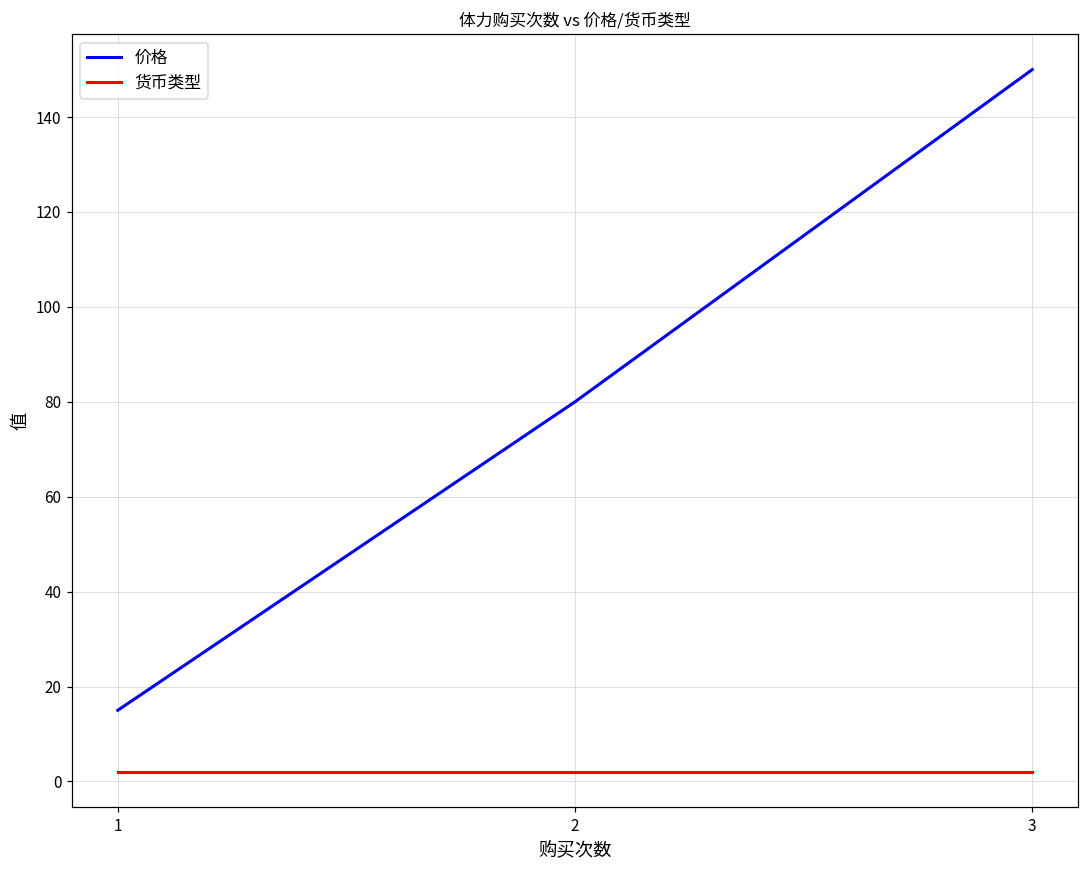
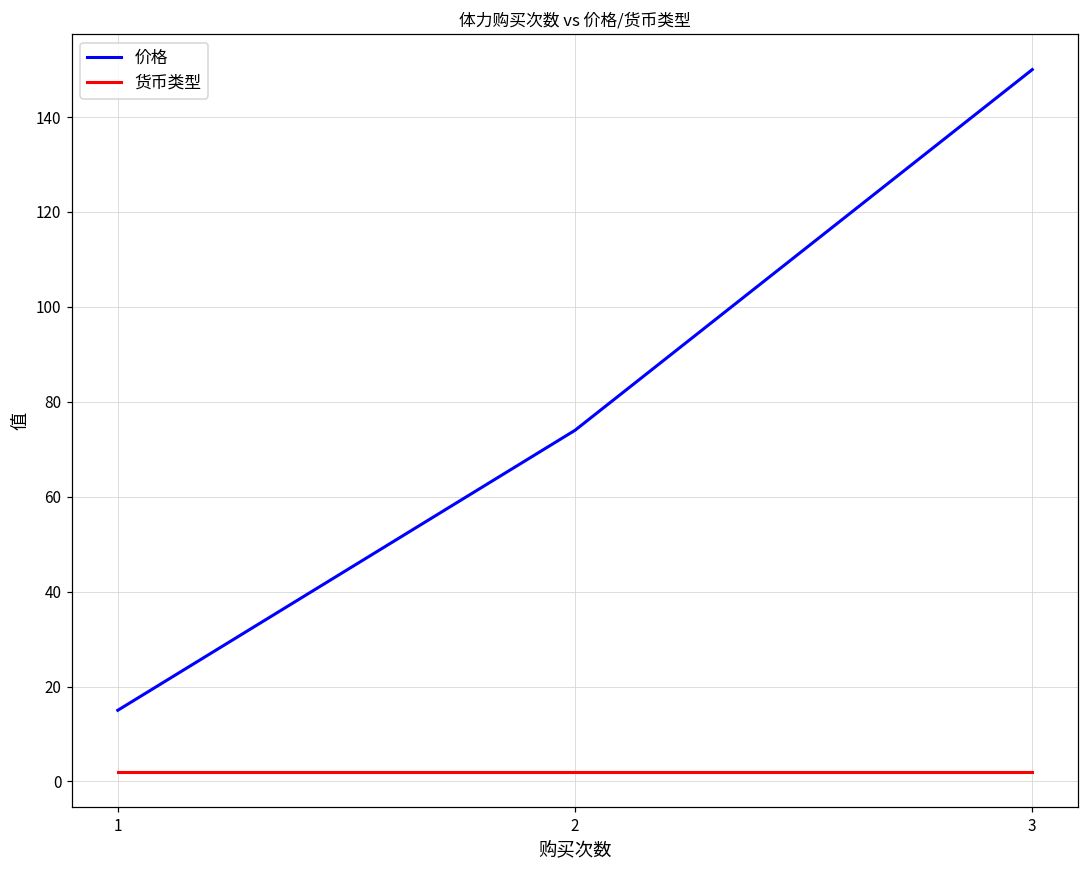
价格, 2: 80 -> 74
